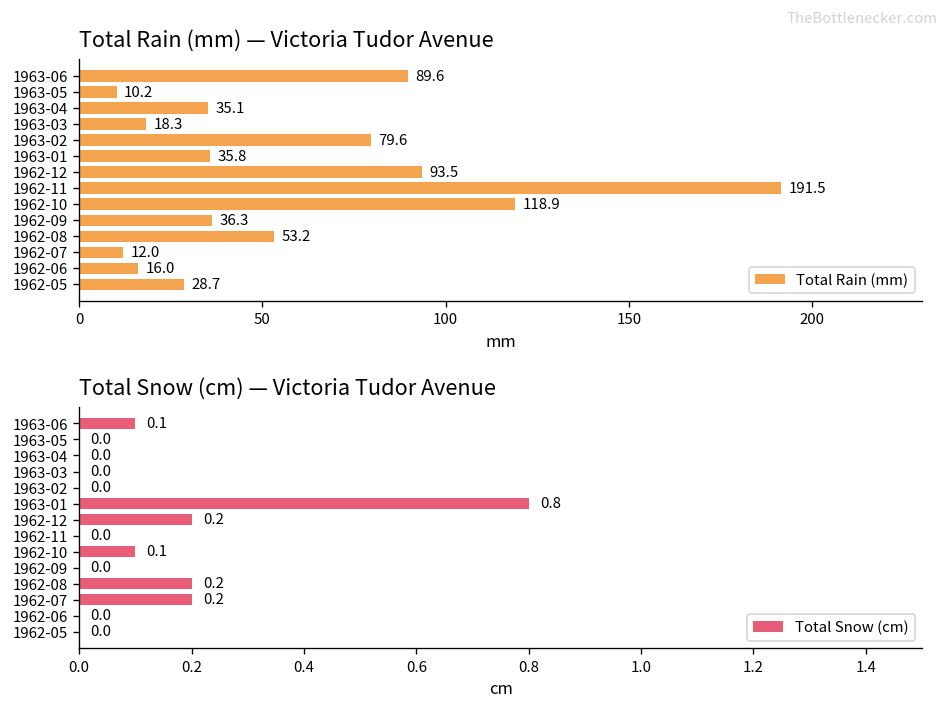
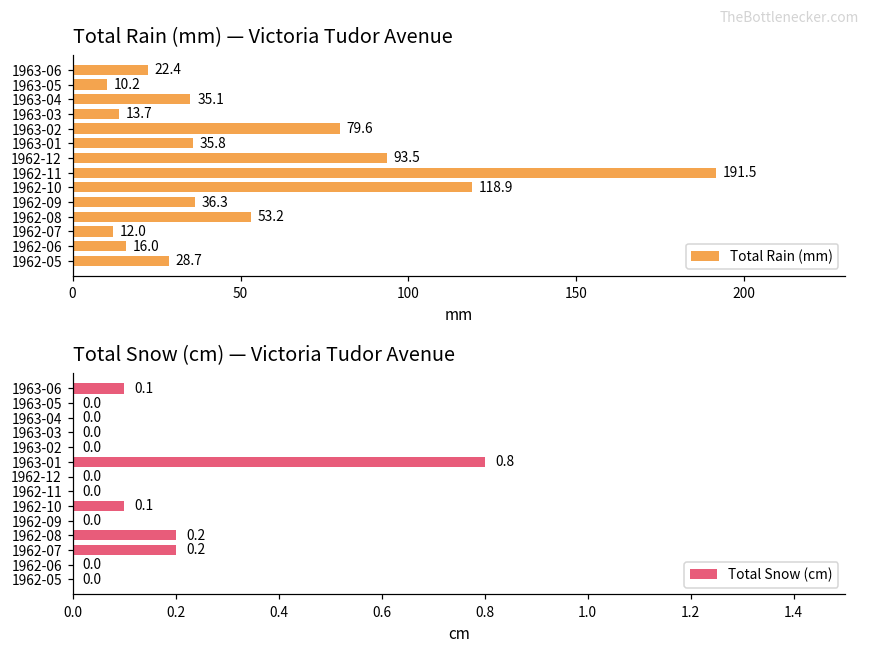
Total Rain (mm) — Victoria Tudor Avenue, 1963-06: 89.6 -> 22.4
Total Rain (mm) — Victoria Tudor Avenue, 1963-03: 18.3 -> 13.7
Total Snow (cm) — Victoria Tudor Avenue, 1962-12: 0.2 -> 0.0
